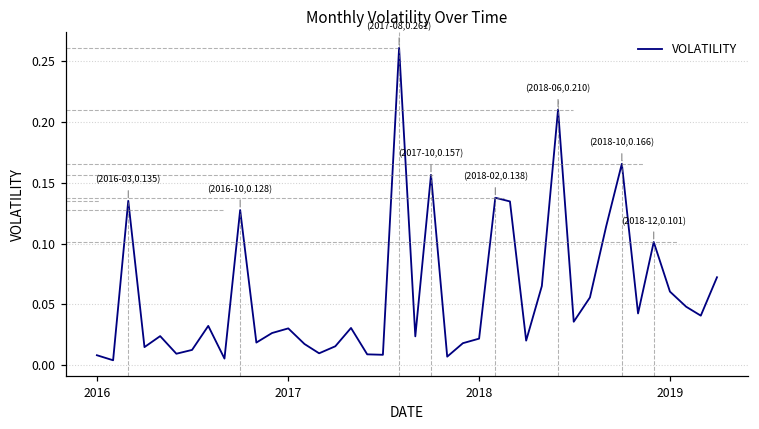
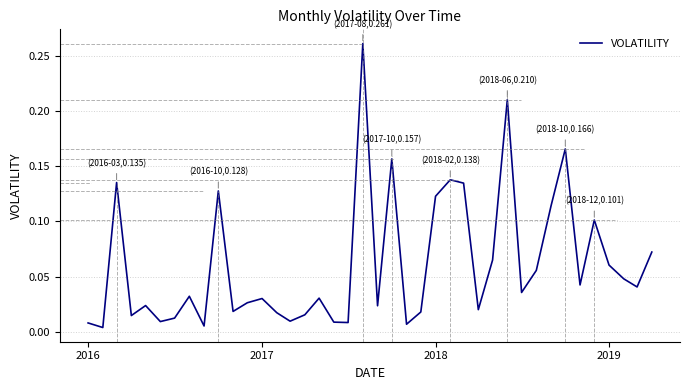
2018: 0.022 -> 0.123
